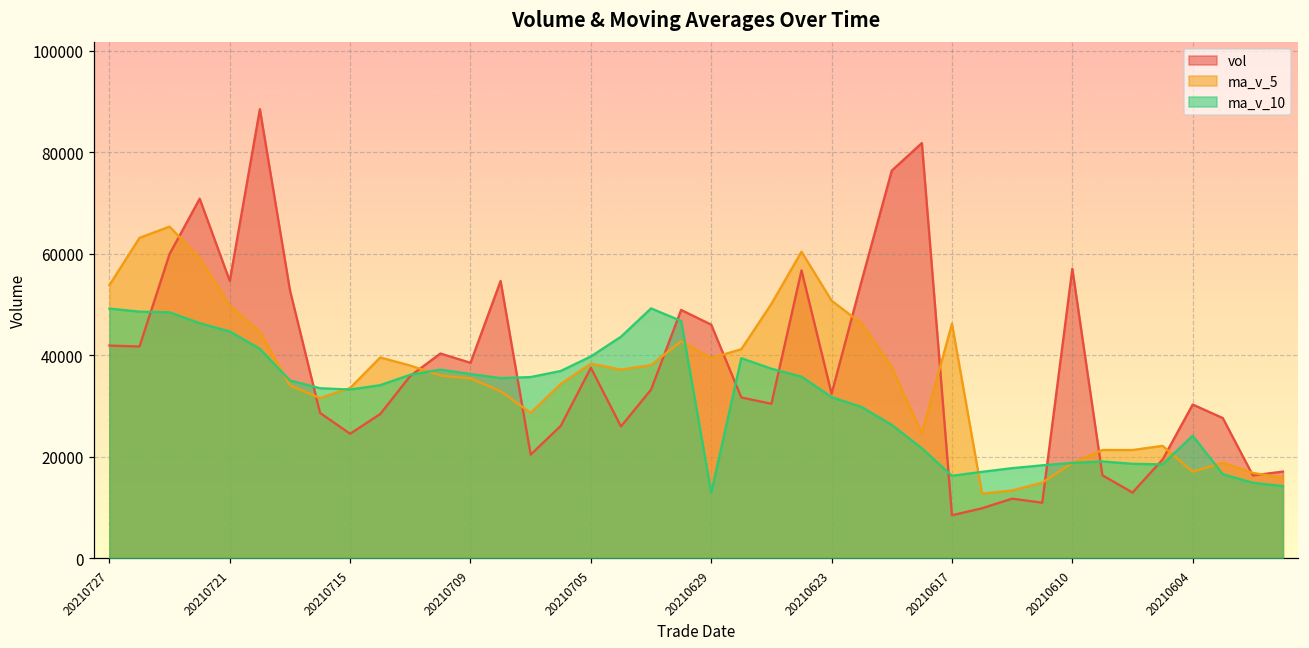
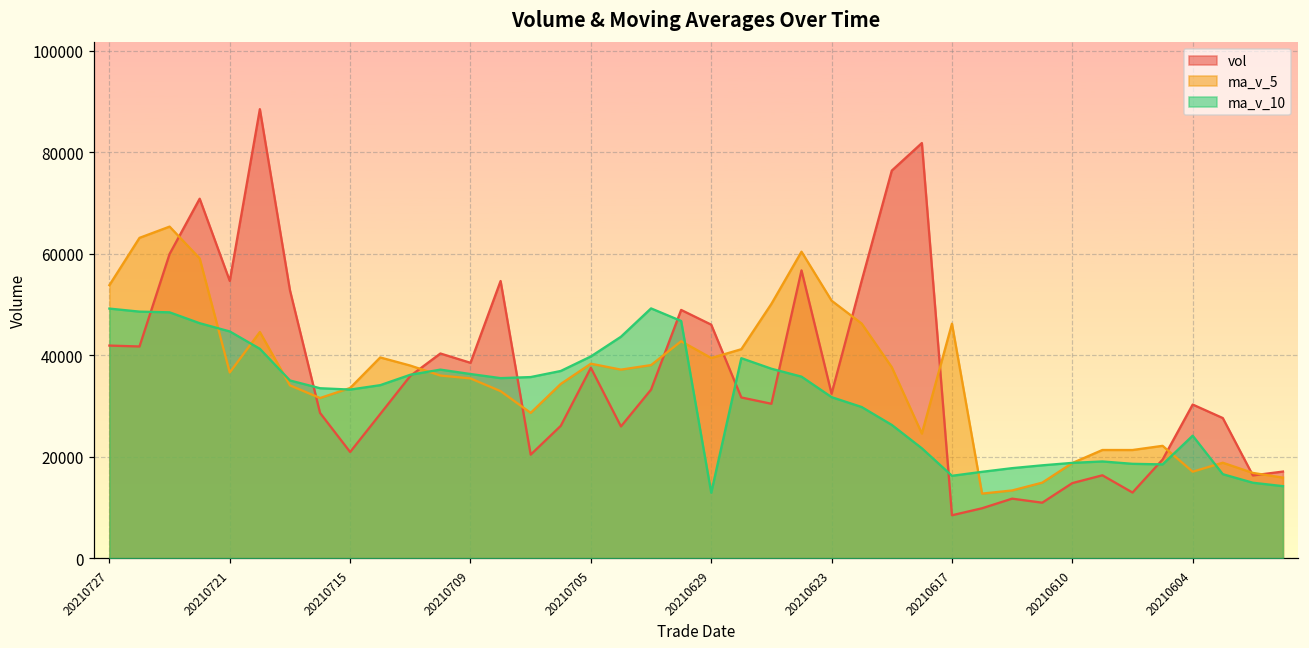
ma_v_5, 20210721: 50000 -> 37000
vol, 20210715: 25000 -> 21000
vol, 20210610: 57000 -> 15000
